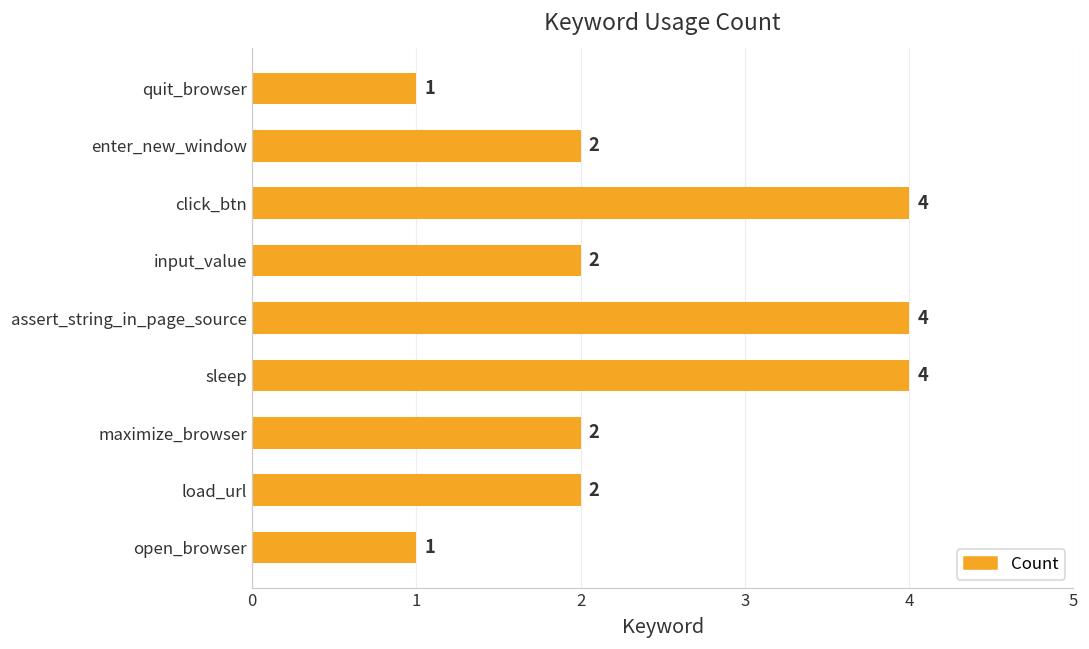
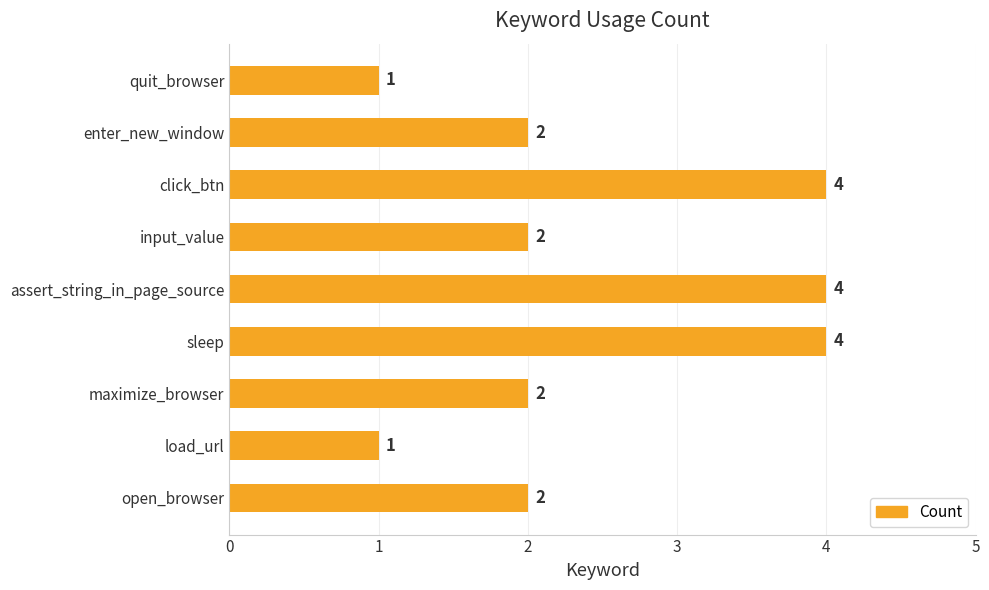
load_url: 2 -> 1
open_browser: 1 -> 2
